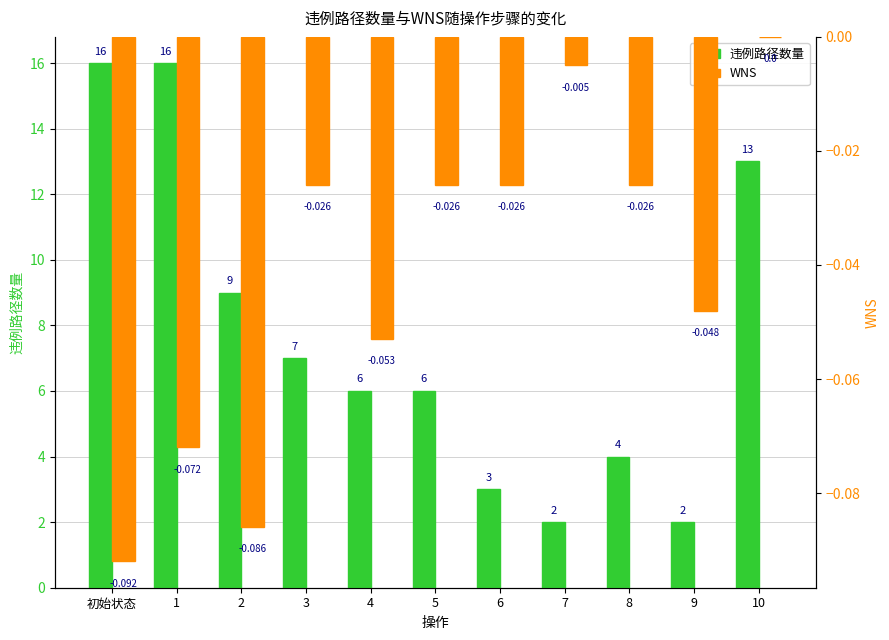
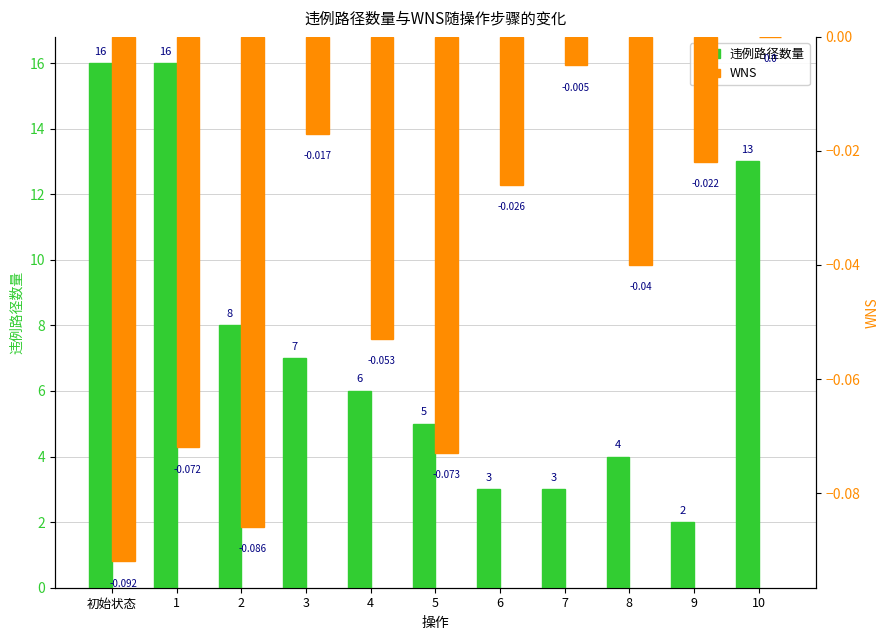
违例路径数量, 2: 9 -> 8
违例路径数量, 5: 6 -> 5
违例路径数量, 7: 2 -> 3
WNS, 3: -0.026 -> -0.017
WNS, 5: -0.026 -> -0.073
WNS, 8: -0.026 -> -0.04
WNS, 9: -0.048 -> -0.022
